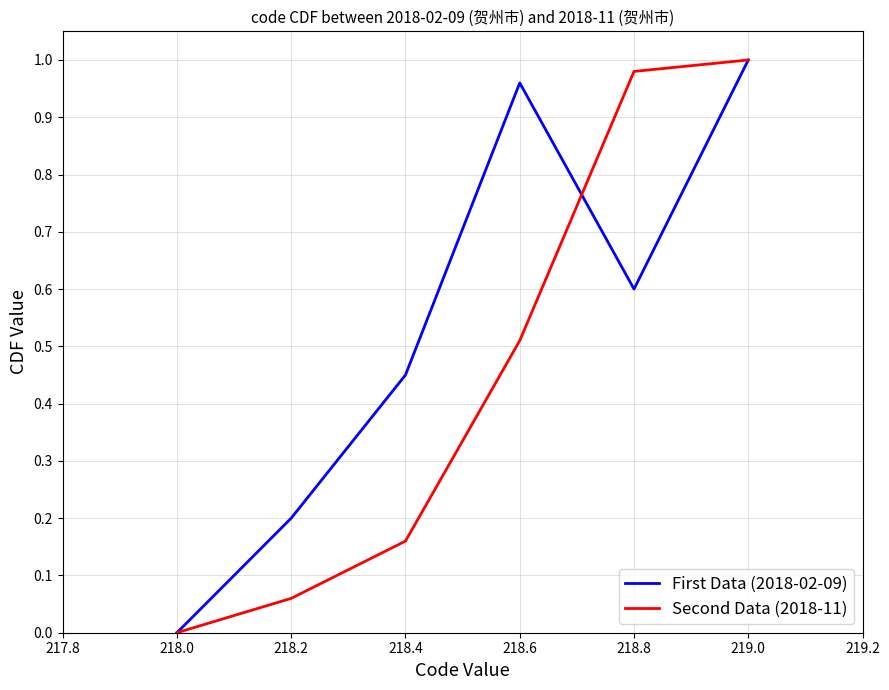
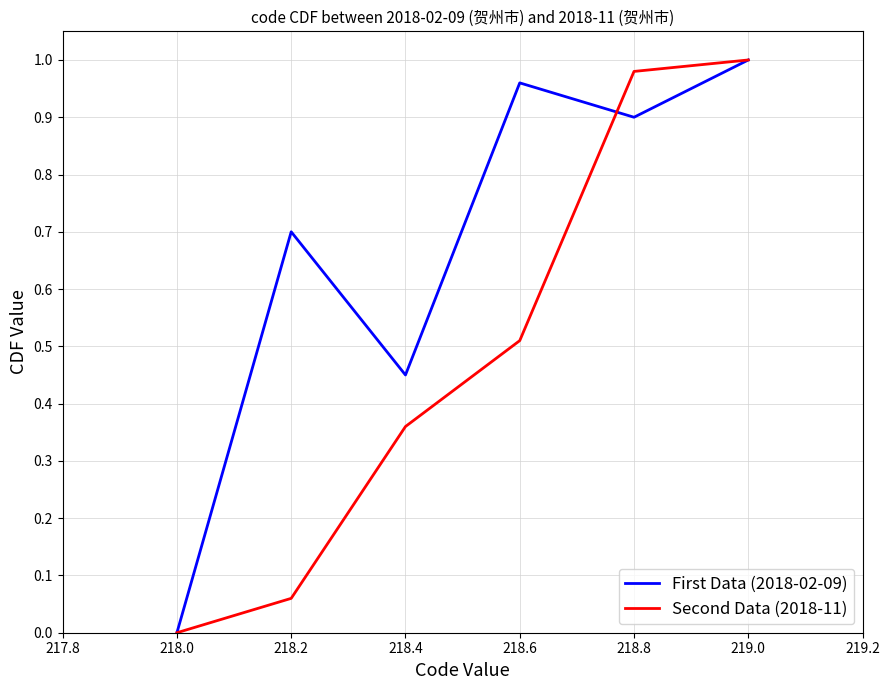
First Data (2018-02-09), 218.2: 0.2 -> 0.7
Second Data (2018-11), 218.4: 0.16 -> 0.36
First Data (2018-02-09), 218.8: 0.6 -> 0.9
